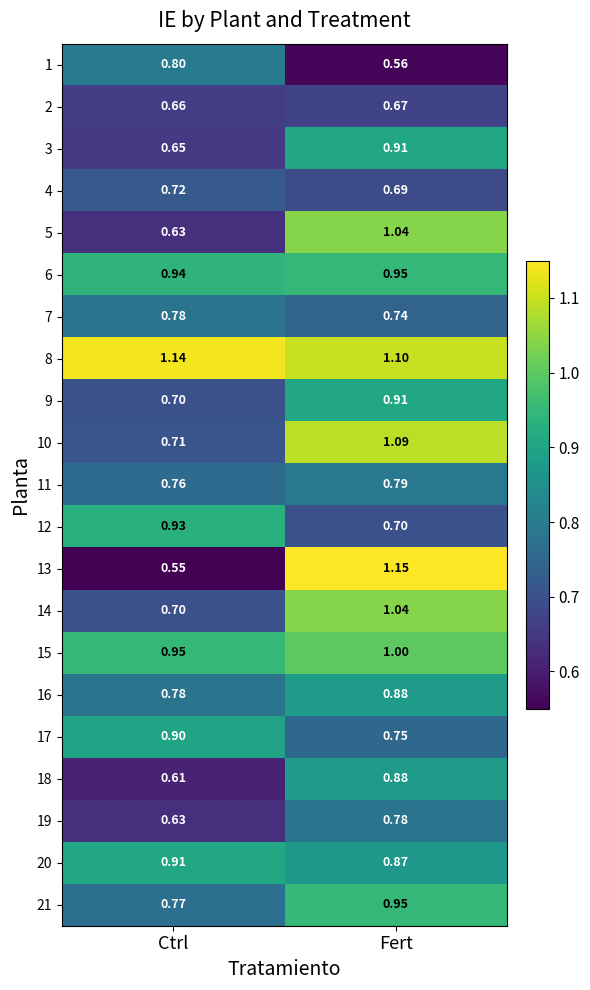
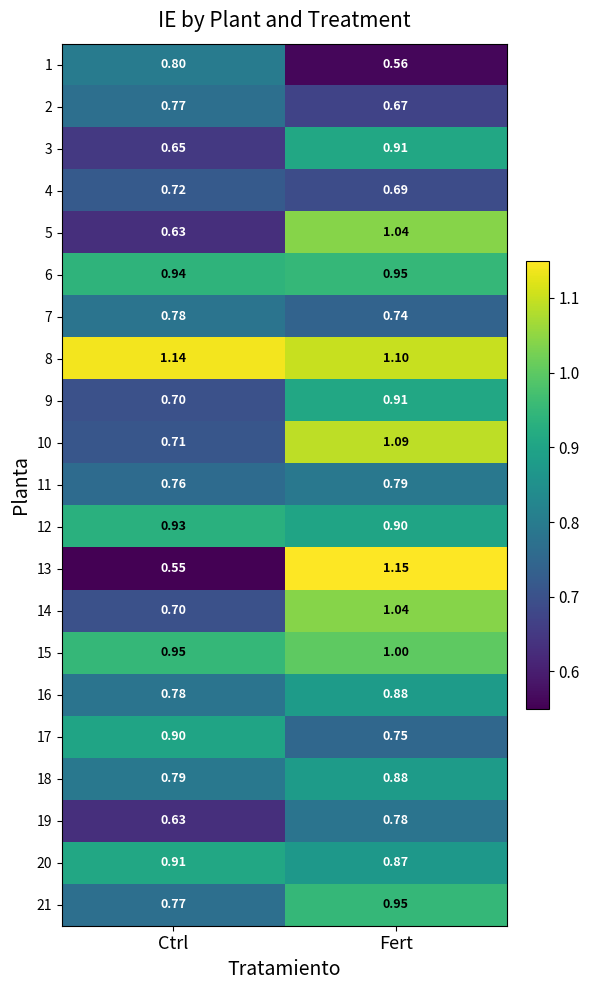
2, Ctrl: 0.66 -> 0.77
12, Fert: 0.70 -> 0.90
18, Ctrl: 0.61 -> 0.79
